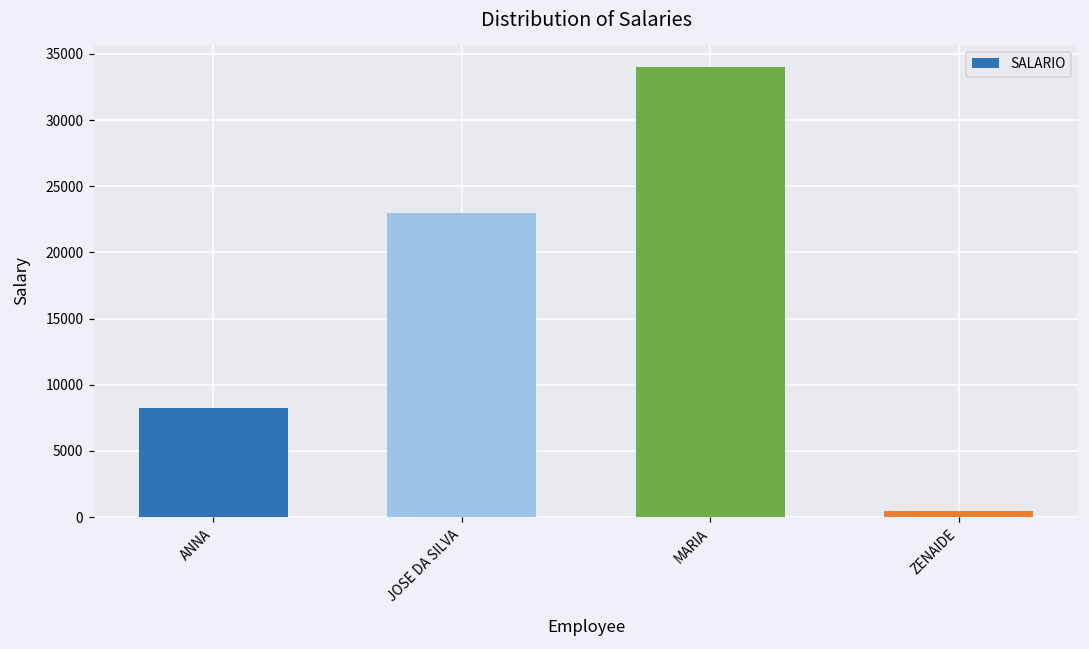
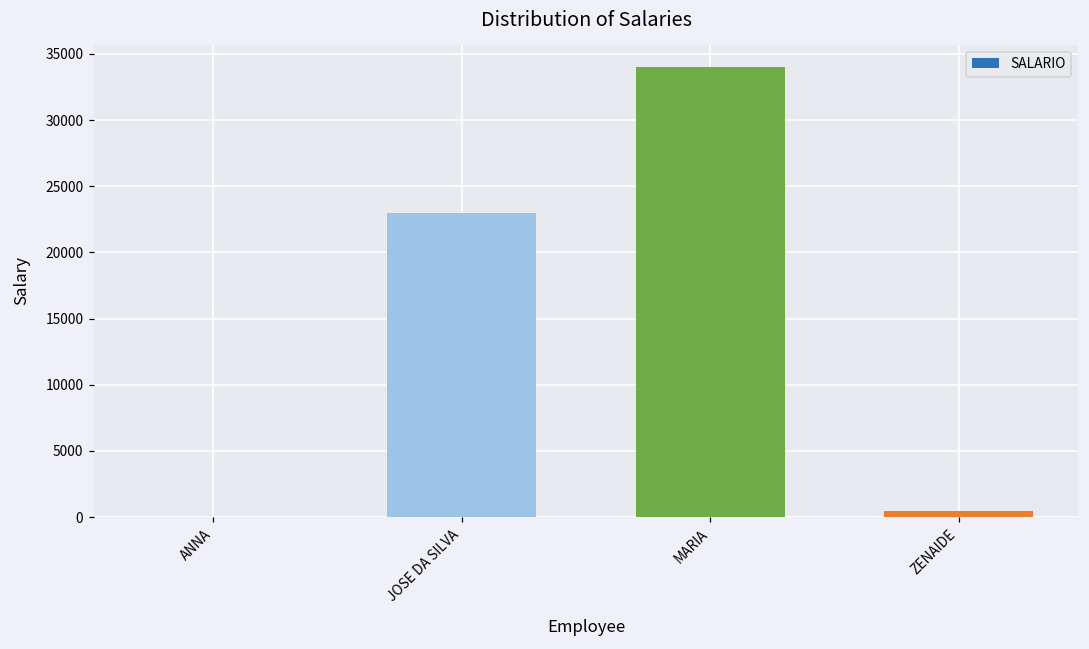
ANNA: 8300 -> 0
